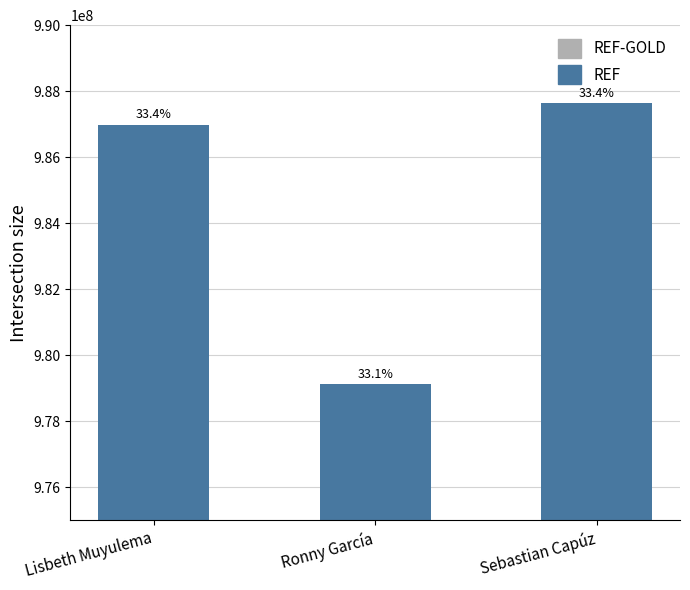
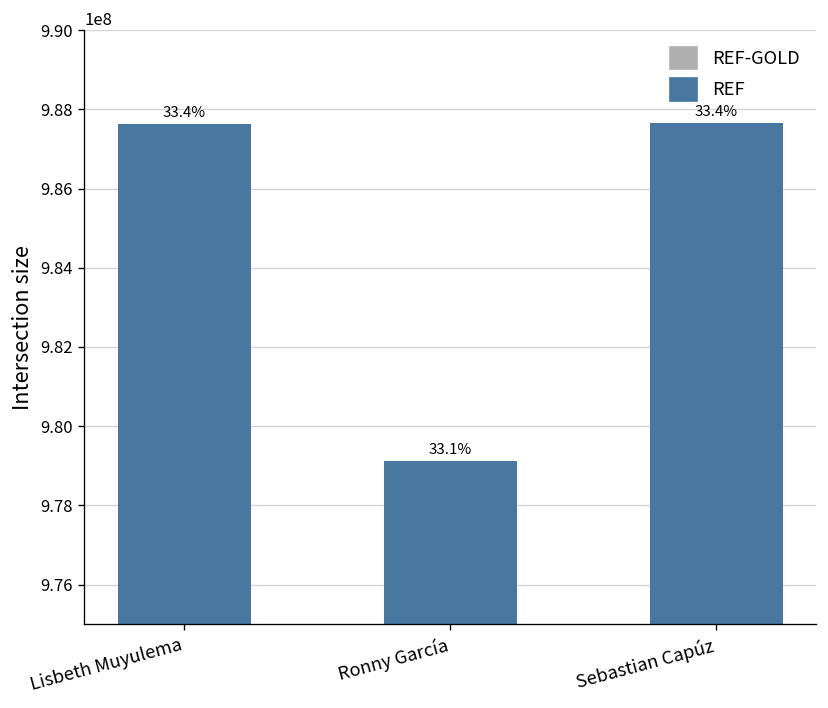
Lisbeth Muyulema: 987000000 -> 987600000
